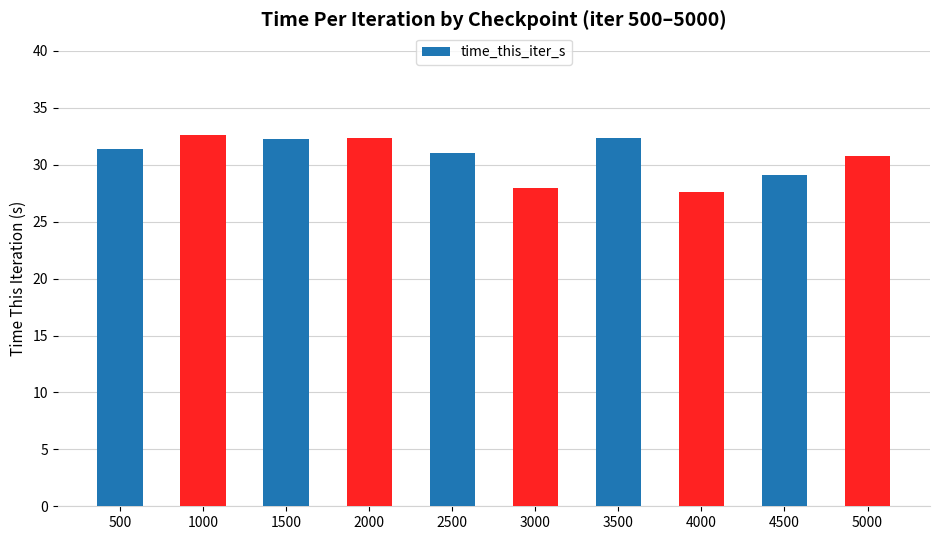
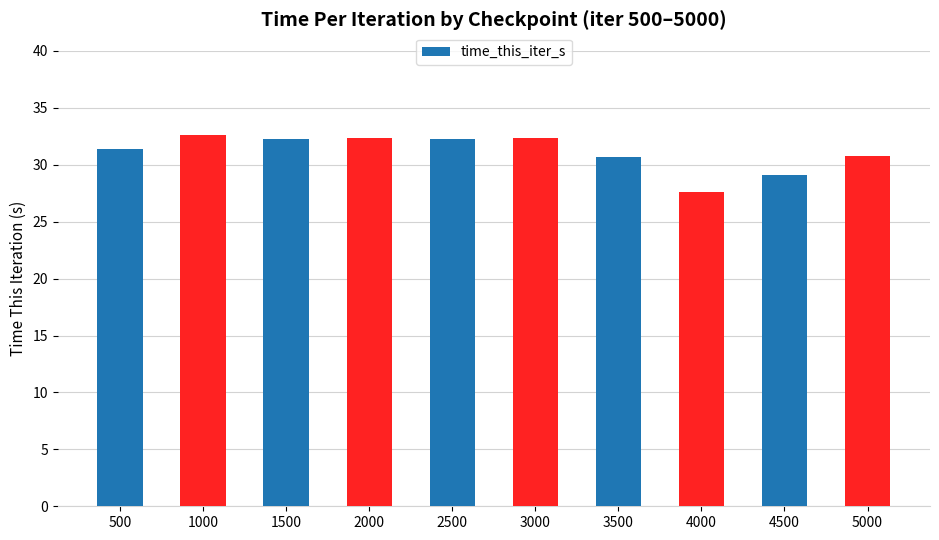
2500: 31.0 -> 32.3
3000: 28.0 -> 32.4
3500: 32.4 -> 30.7
